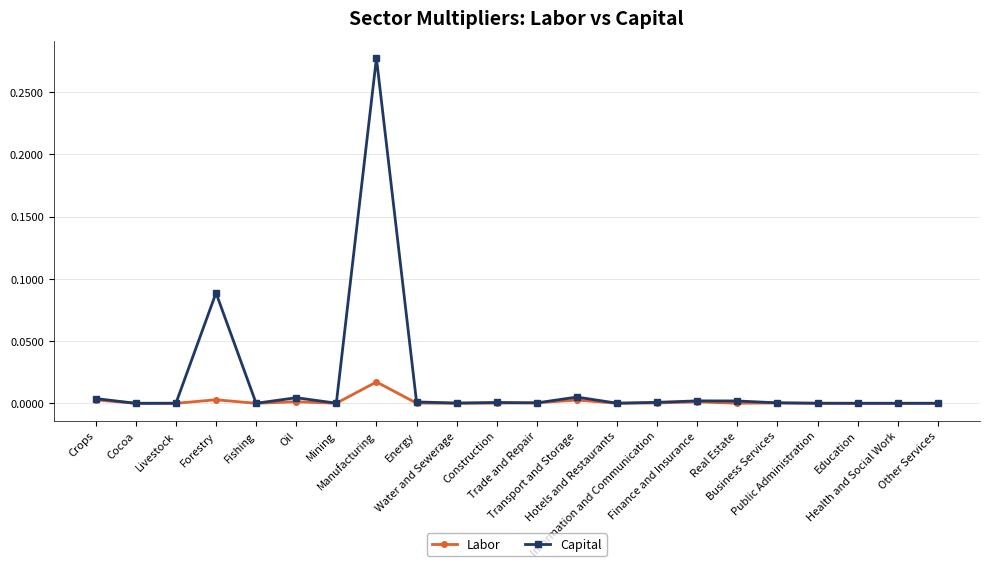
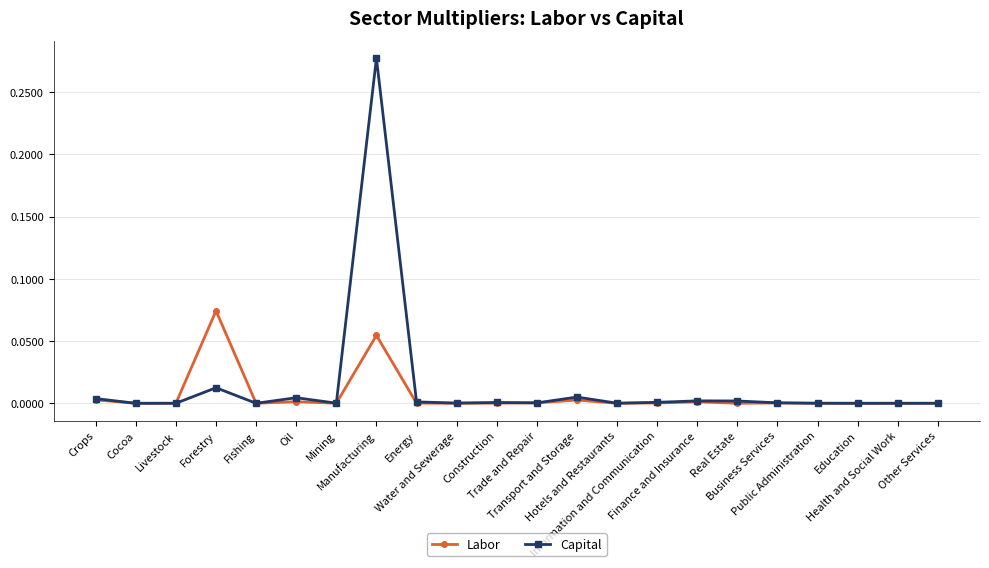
Labor, Forestry: 0.003 -> 0.074
Capital, Forestry: 0.089 -> 0.012
Labor, Manufacturing: 0.017 -> 0.055
